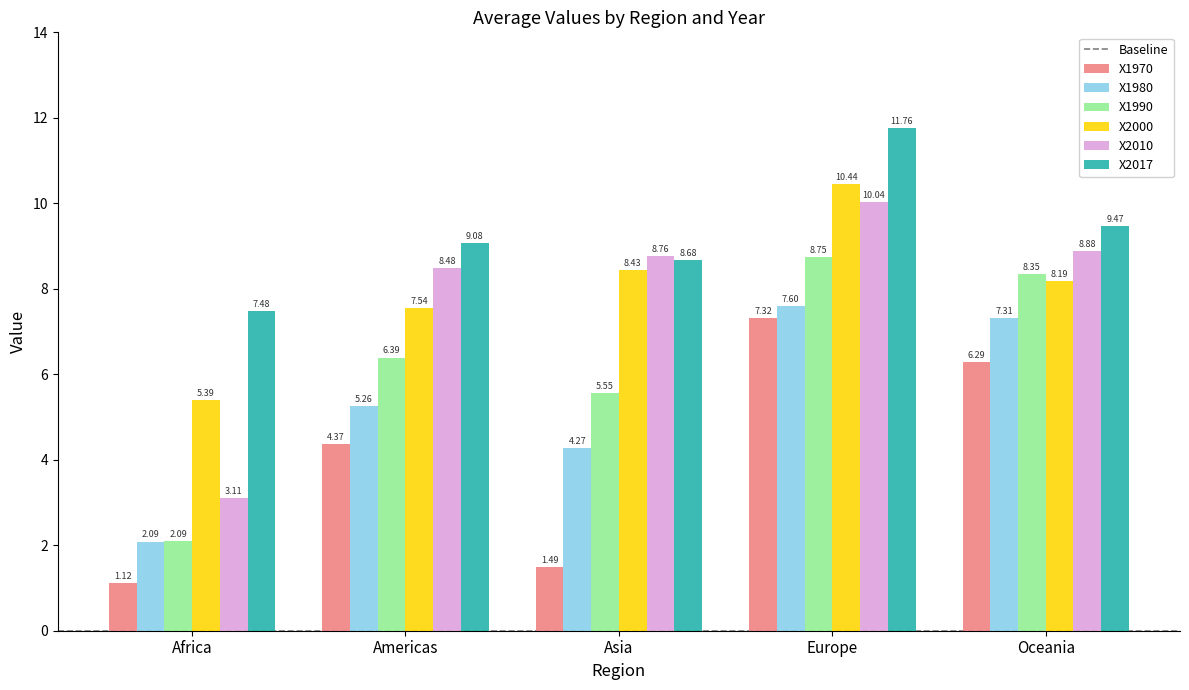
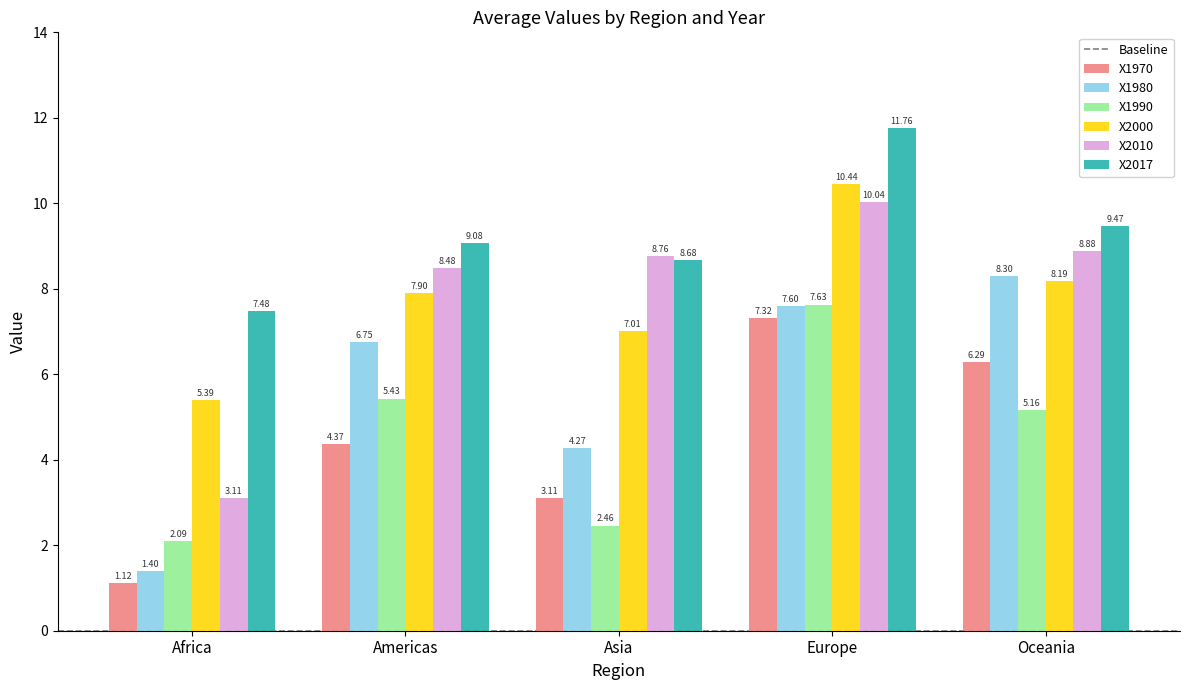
X1980, Africa: 2.09 -> 1.40
X1980, Americas: 5.26 -> 6.75
X1990, Americas: 6.39 -> 5.43
X2000, Americas: 7.54 -> 7.90
X1970, Asia: 1.49 -> 3.11
X1990, Asia: 5.55 -> 2.46
X2000, Asia: 8.43 -> 7.01
X1990, Europe: 8.75 -> 7.63
X1980, Oceania: 7.31 -> 8.30
X1990, Oceania: 8.35 -> 5.16
